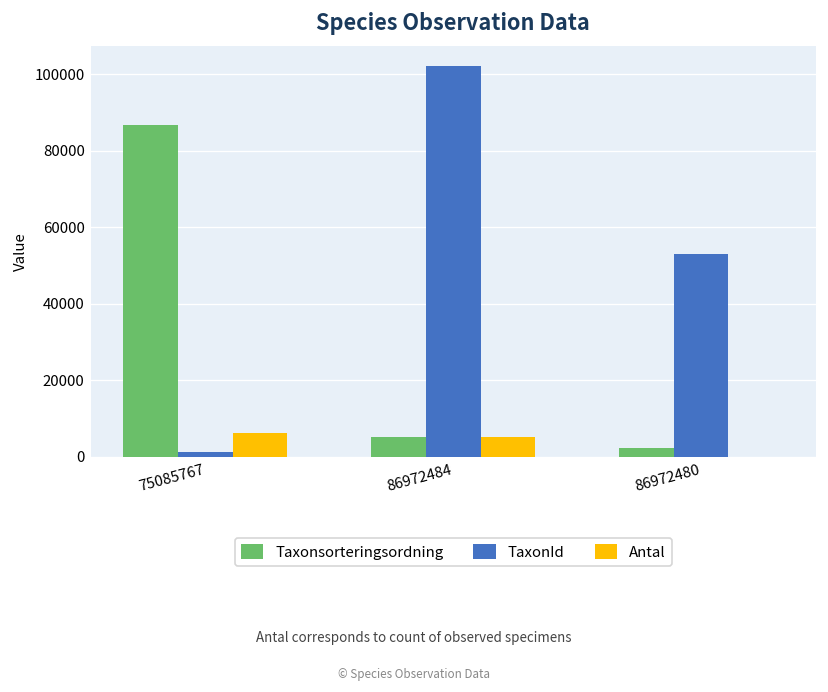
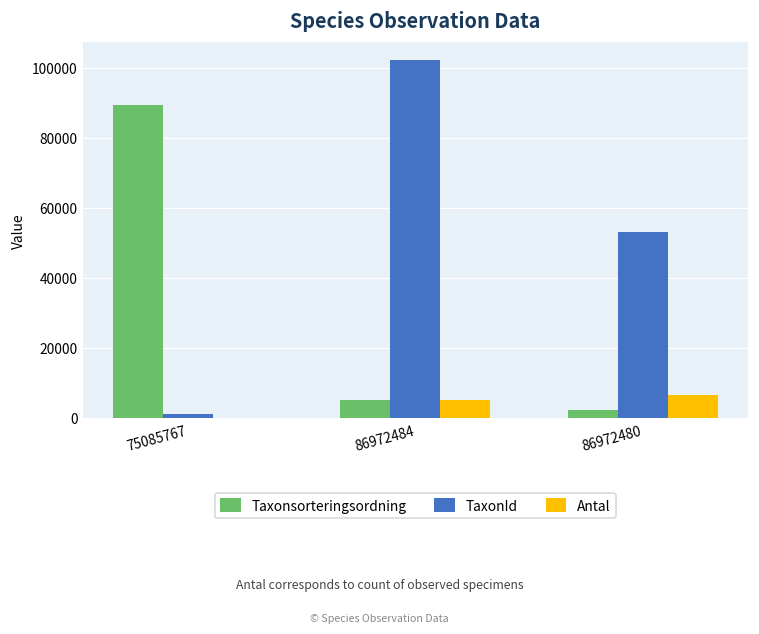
Taxonsorteringsordning, 75085767: 87000 -> 89000
Antal, 75085767: 6000 -> 0
Antal, 86972480: 0 -> 7000
